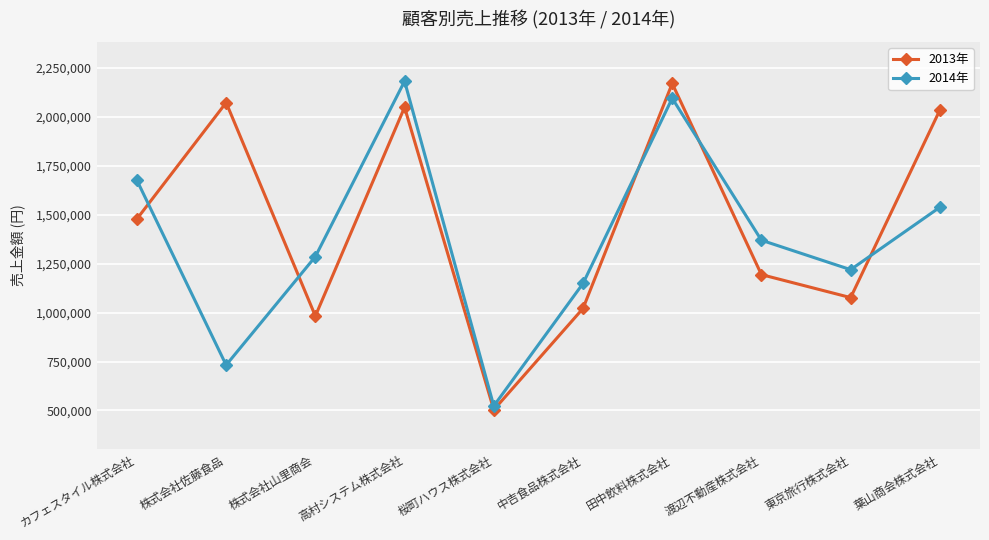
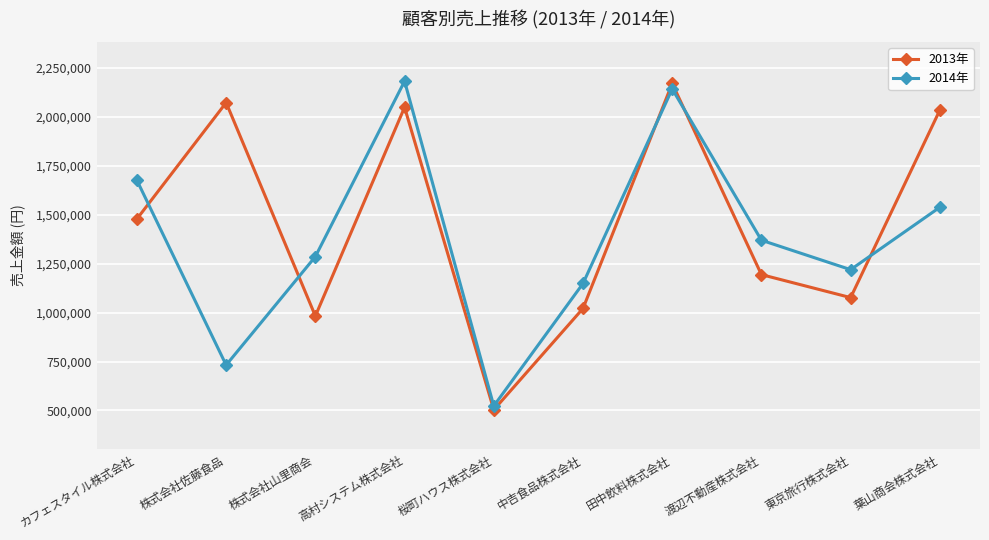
2014年, 田中飲料株式会社: 2,100,000 -> 2,140,000
